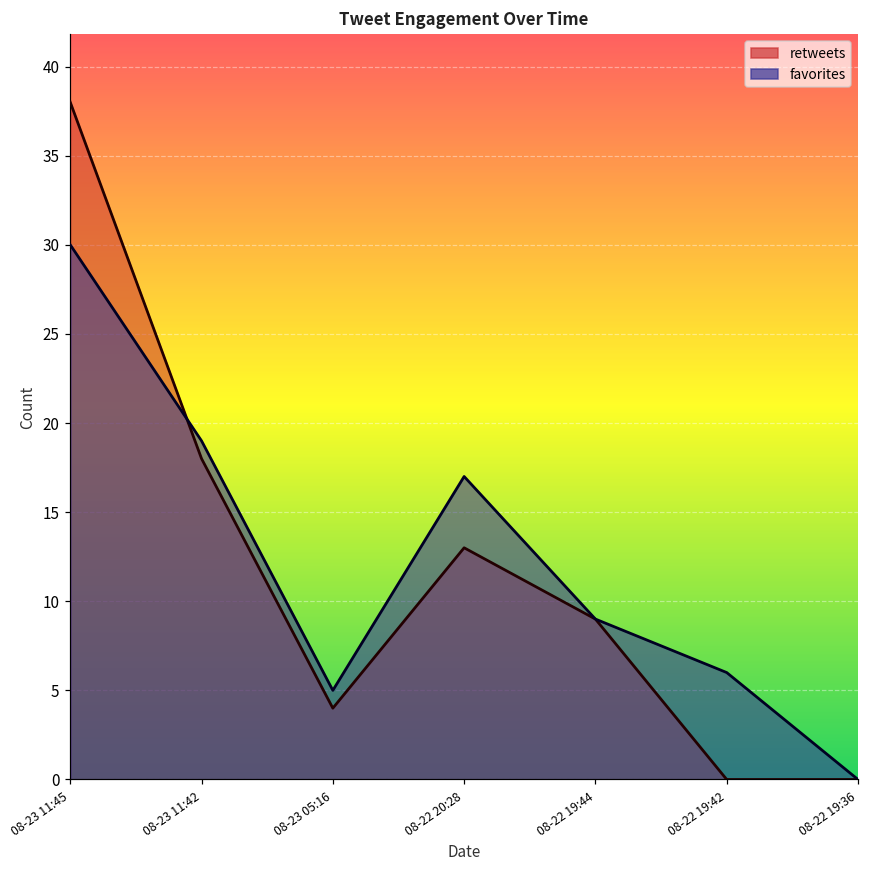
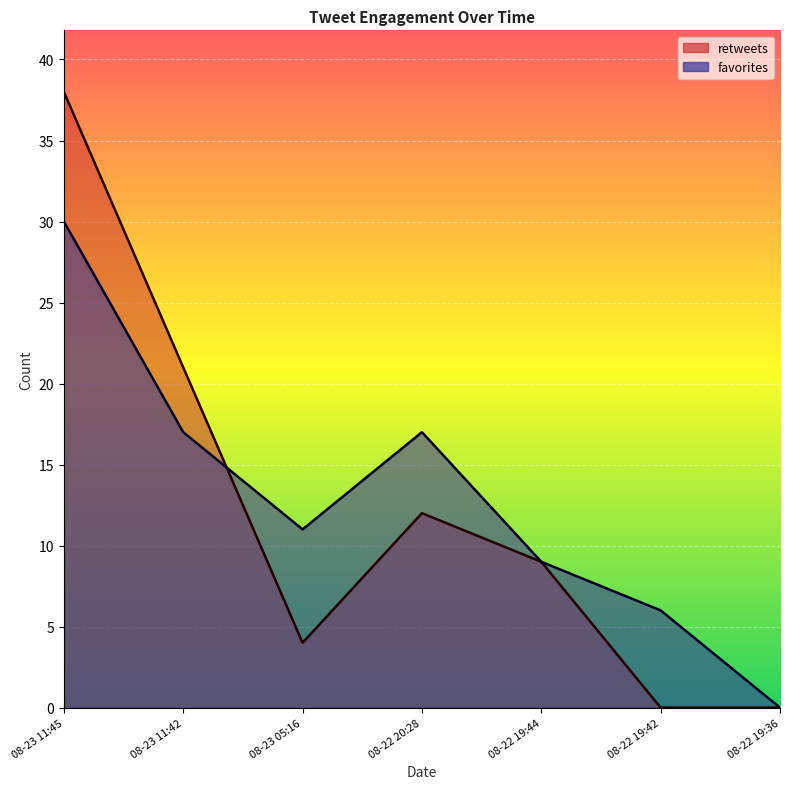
retweets, 08-23 11:42: 18 -> 21
favorites, 08-23 11:42: 19 -> 17
favorites, 08-23 05:16: 5 -> 11
retweets, 08-22 20:28: 13 -> 12
